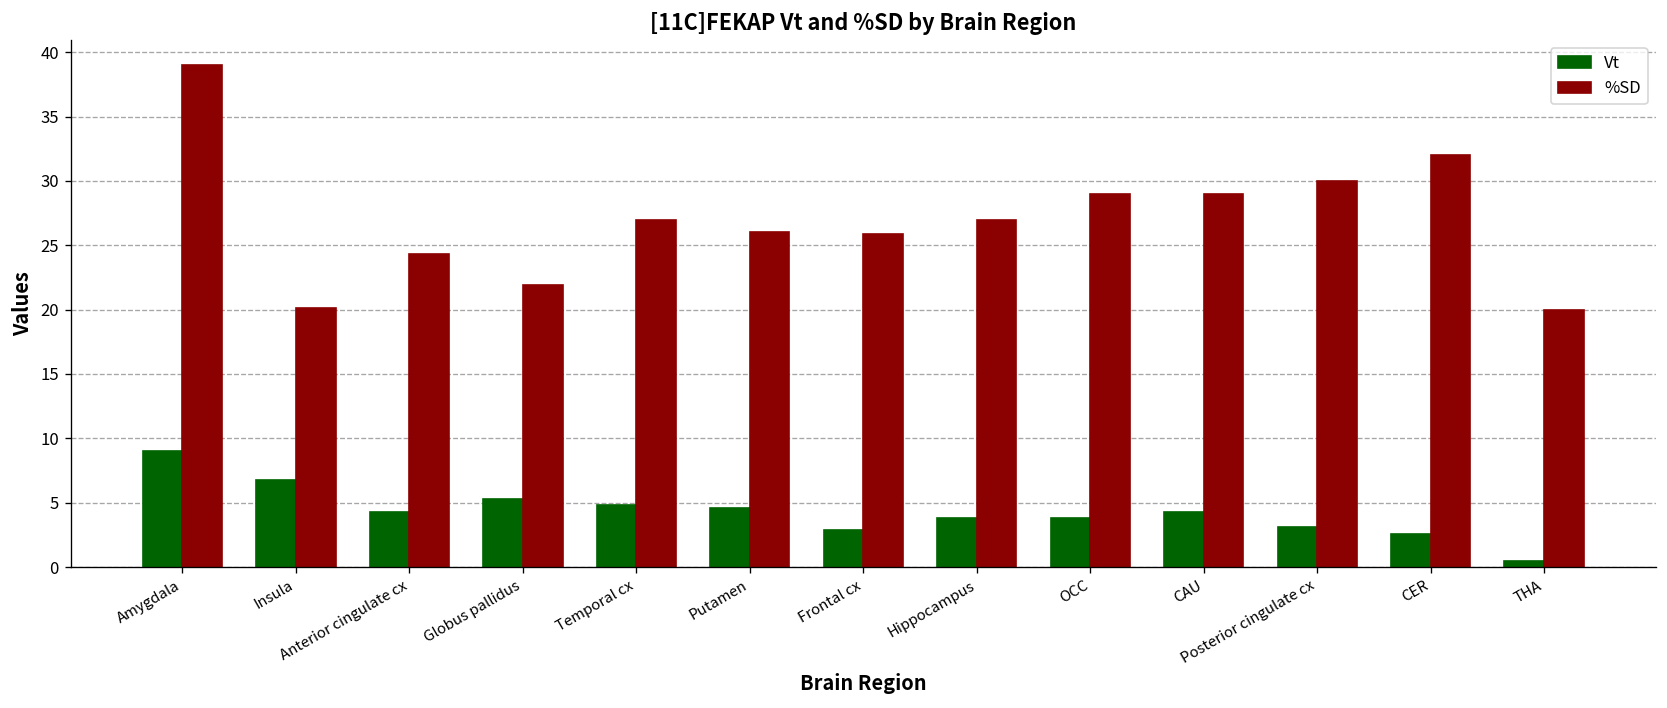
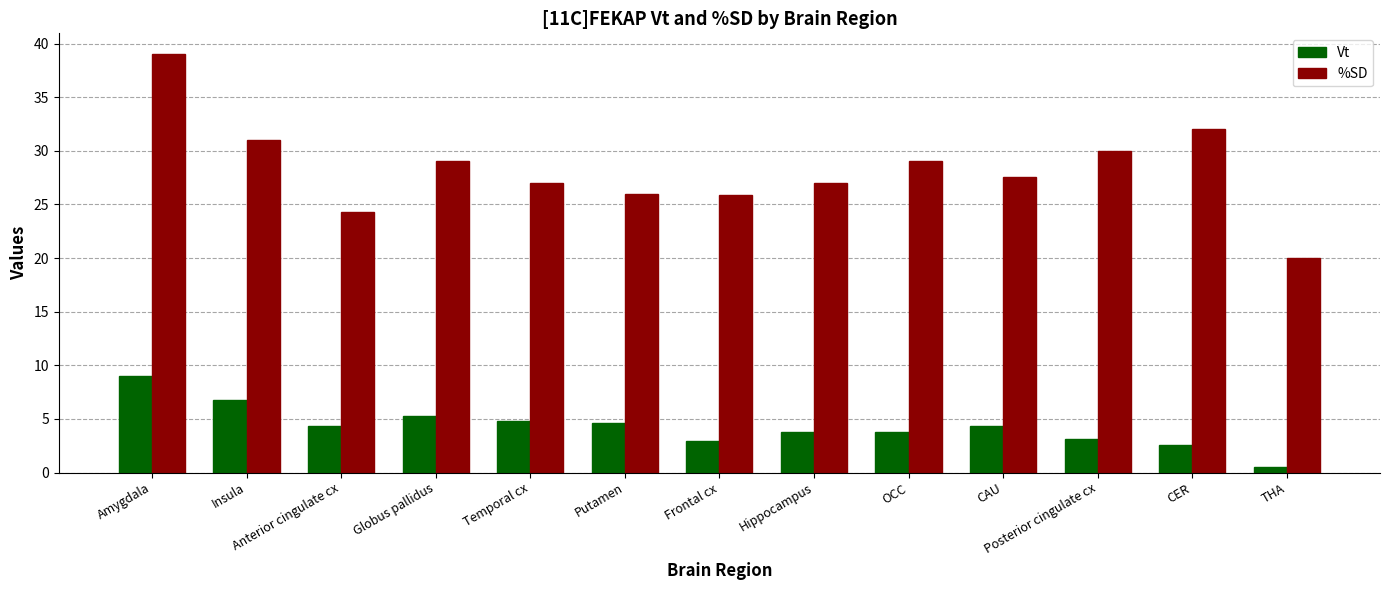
%SD, Insula: 20.1 -> 31.0
%SD, Globus pallidus: 21.9 -> 29.0
%SD, CAU: 29.0 -> 27.6
